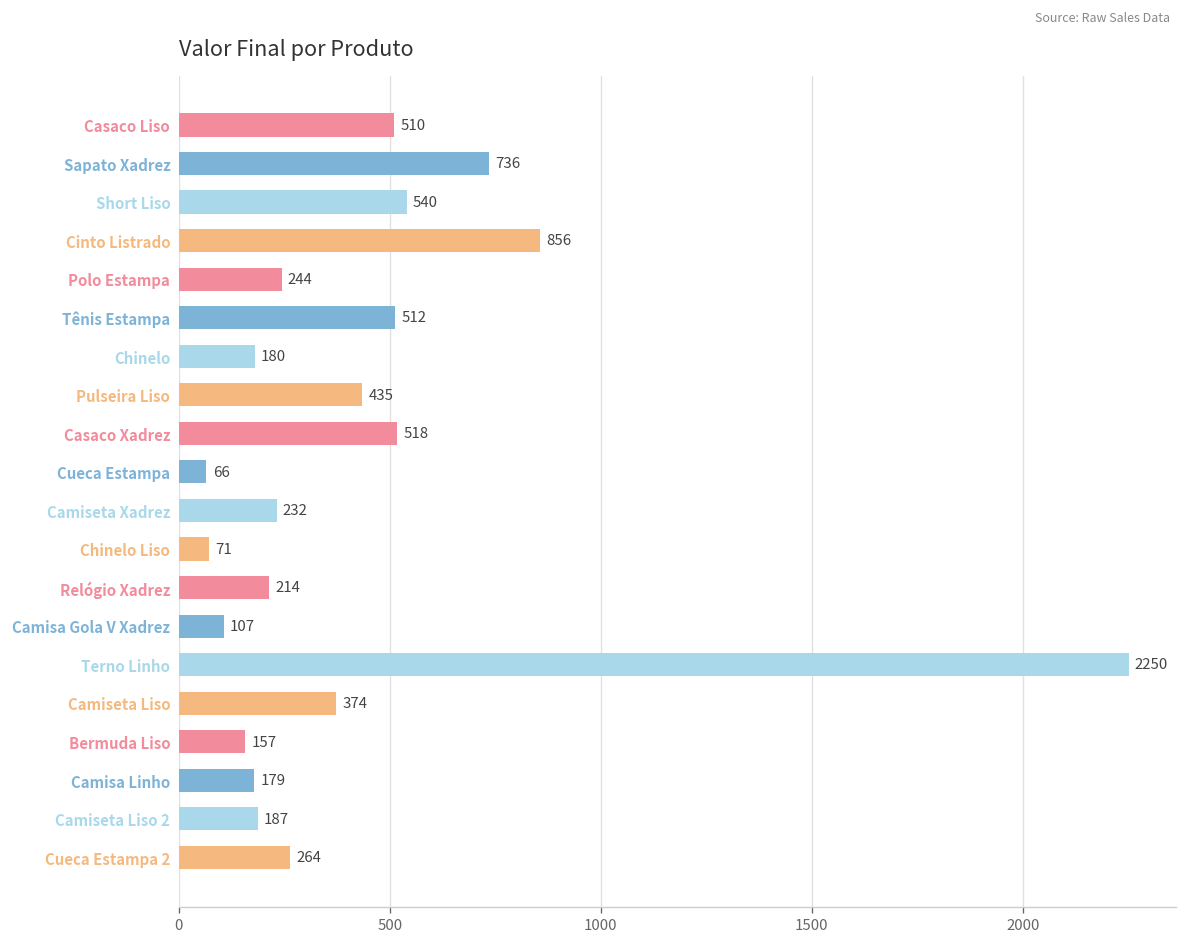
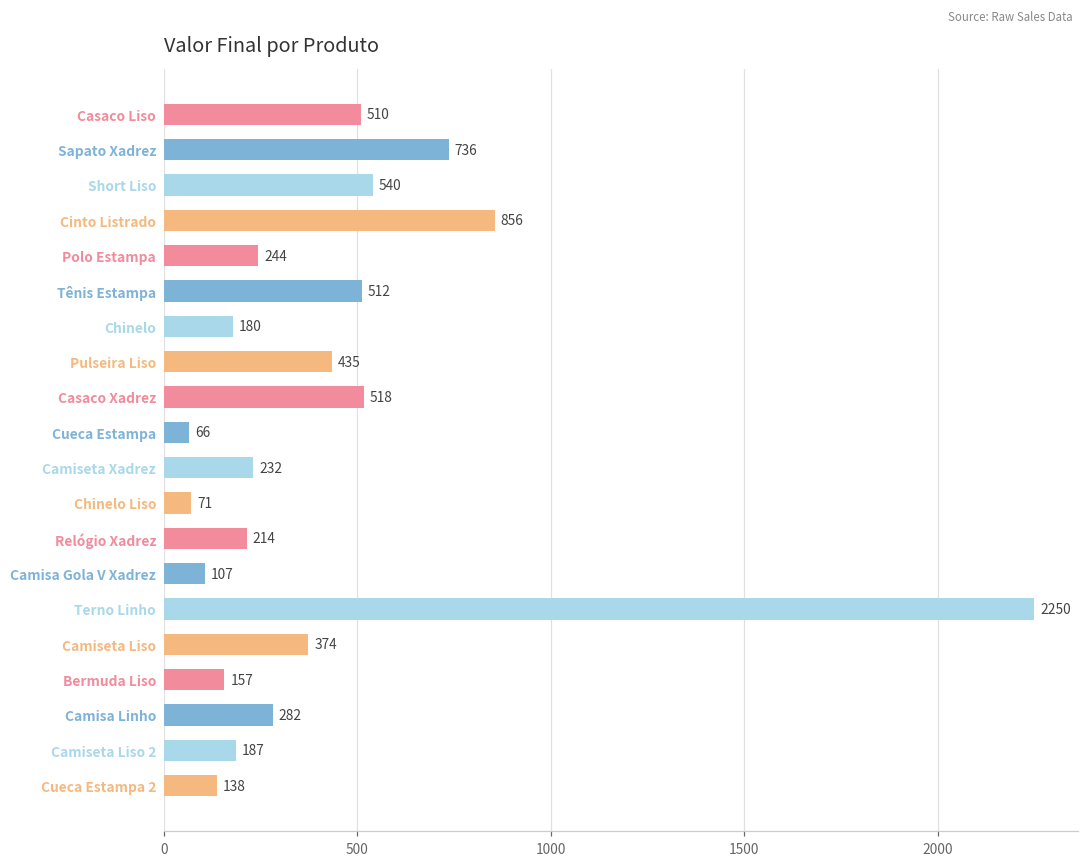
Camisa Linho: 179 -> 282
Cueca Estampa 2: 264 -> 138
